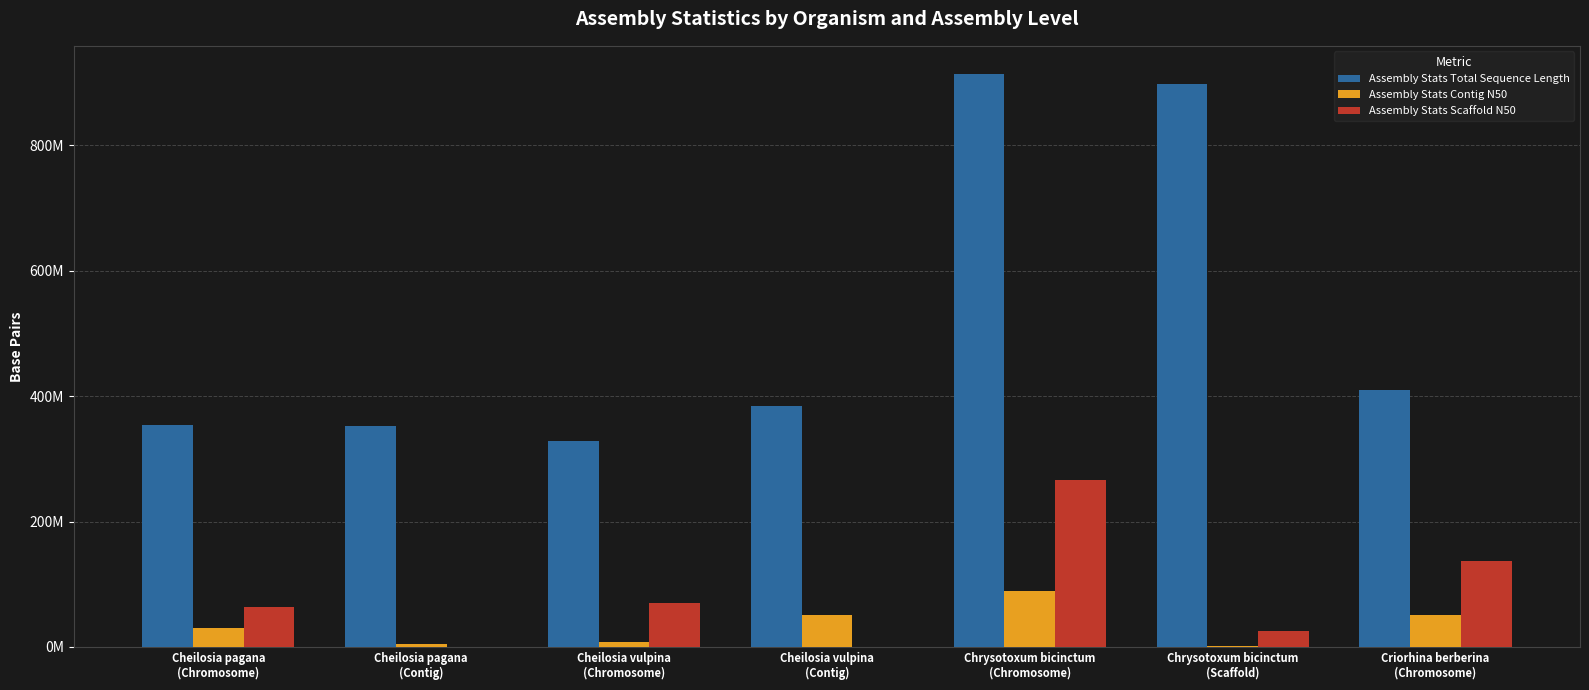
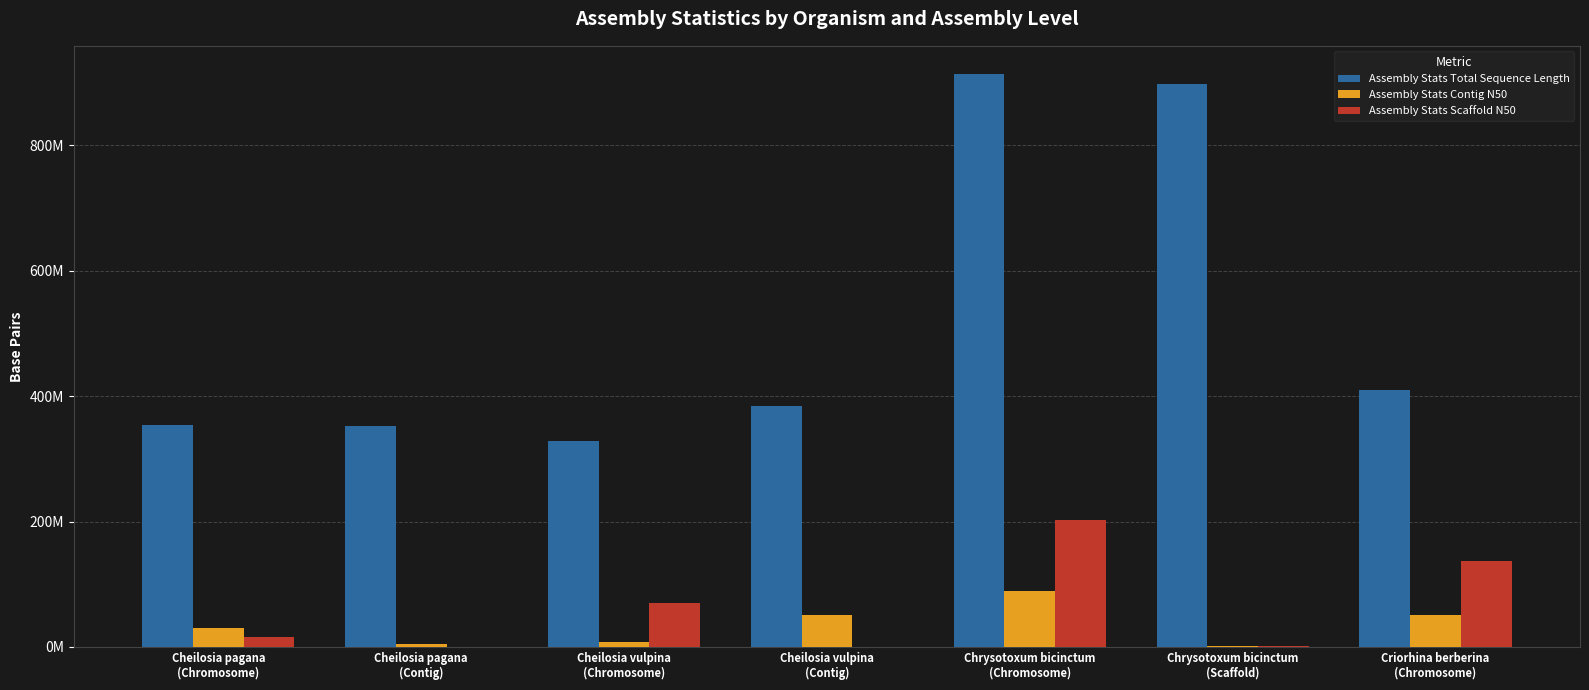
Assembly Stats Scaffold N50, Cheilosia pagana (Chromosome): 60000000 -> 20000000
Assembly Stats Scaffold N50, Chrysotoxum bicinctum (Chromosome): 270000000 -> 200000000
Assembly Stats Scaffold N50, Chrysotoxum bicinctum (Scaffold): 30000000 -> 0
